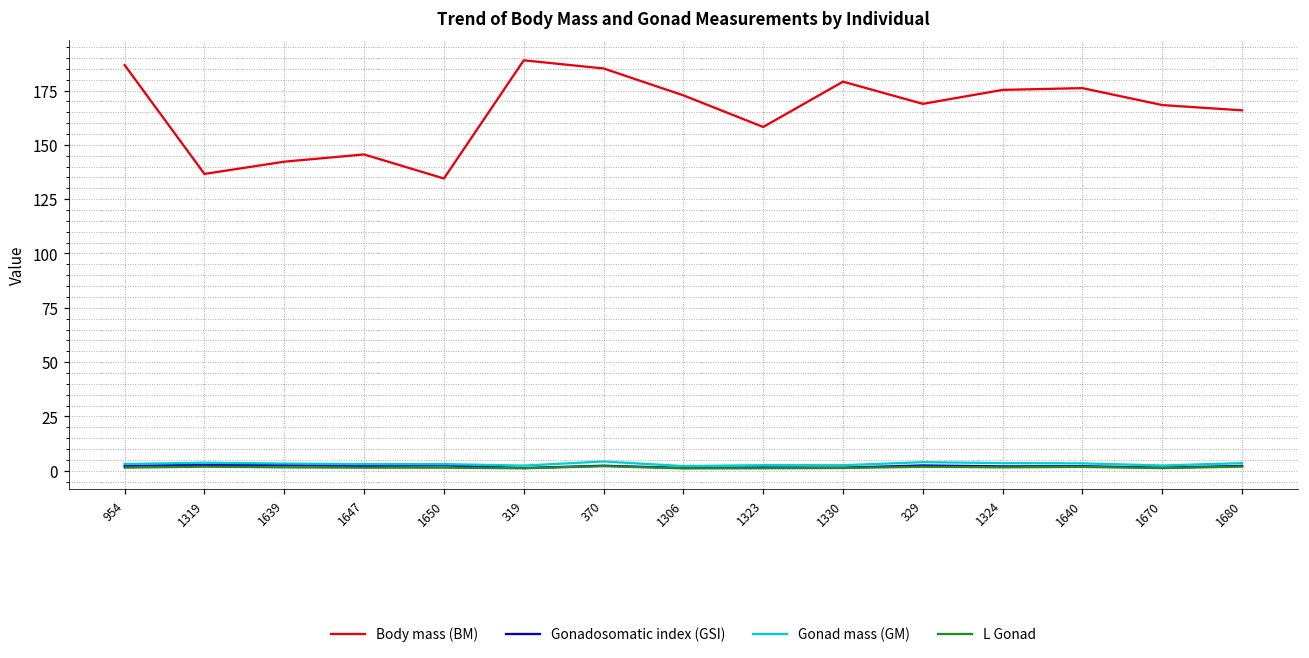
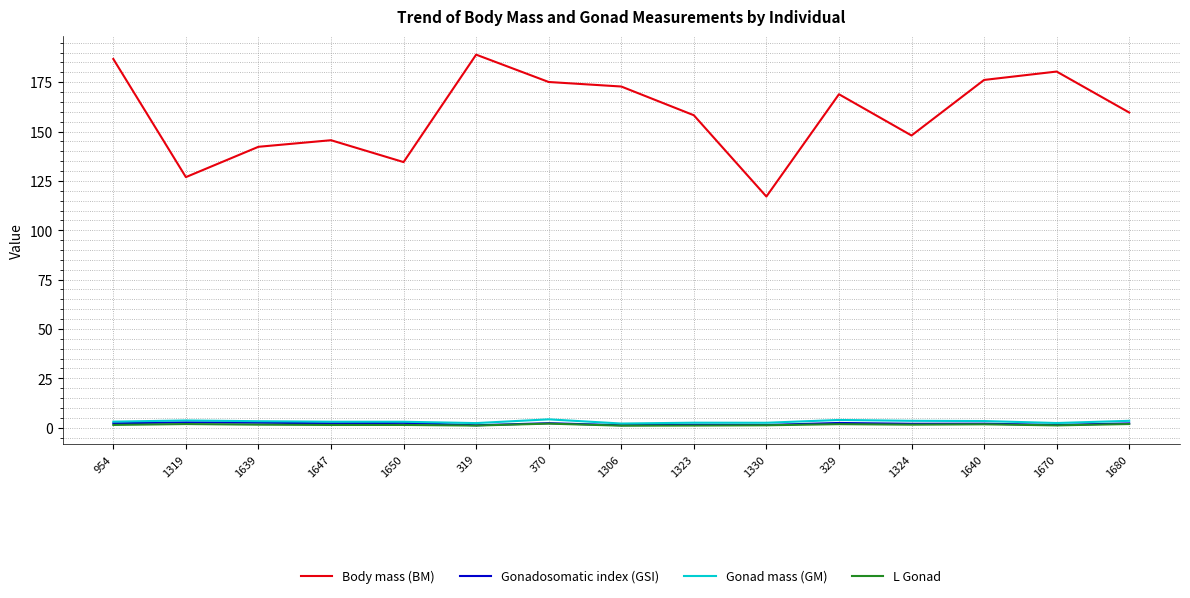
Body mass (BM), 1319: 137 -> 127
Body mass (BM), 370: 185 -> 175
Body mass (BM), 1330: 179 -> 117
Body mass (BM), 1324: 175 -> 148
Body mass (BM), 1670: 168 -> 180
Body mass (BM), 1680: 166 -> 160
